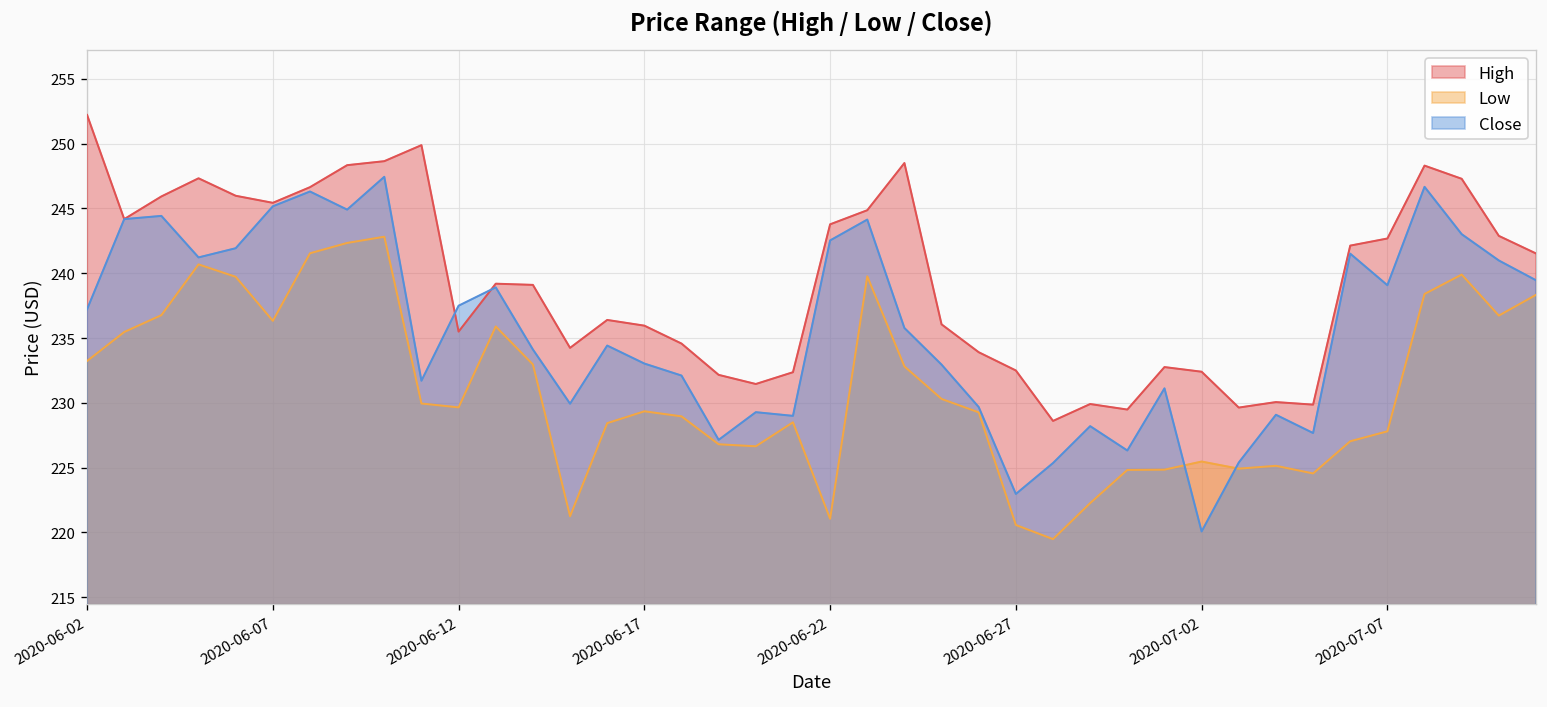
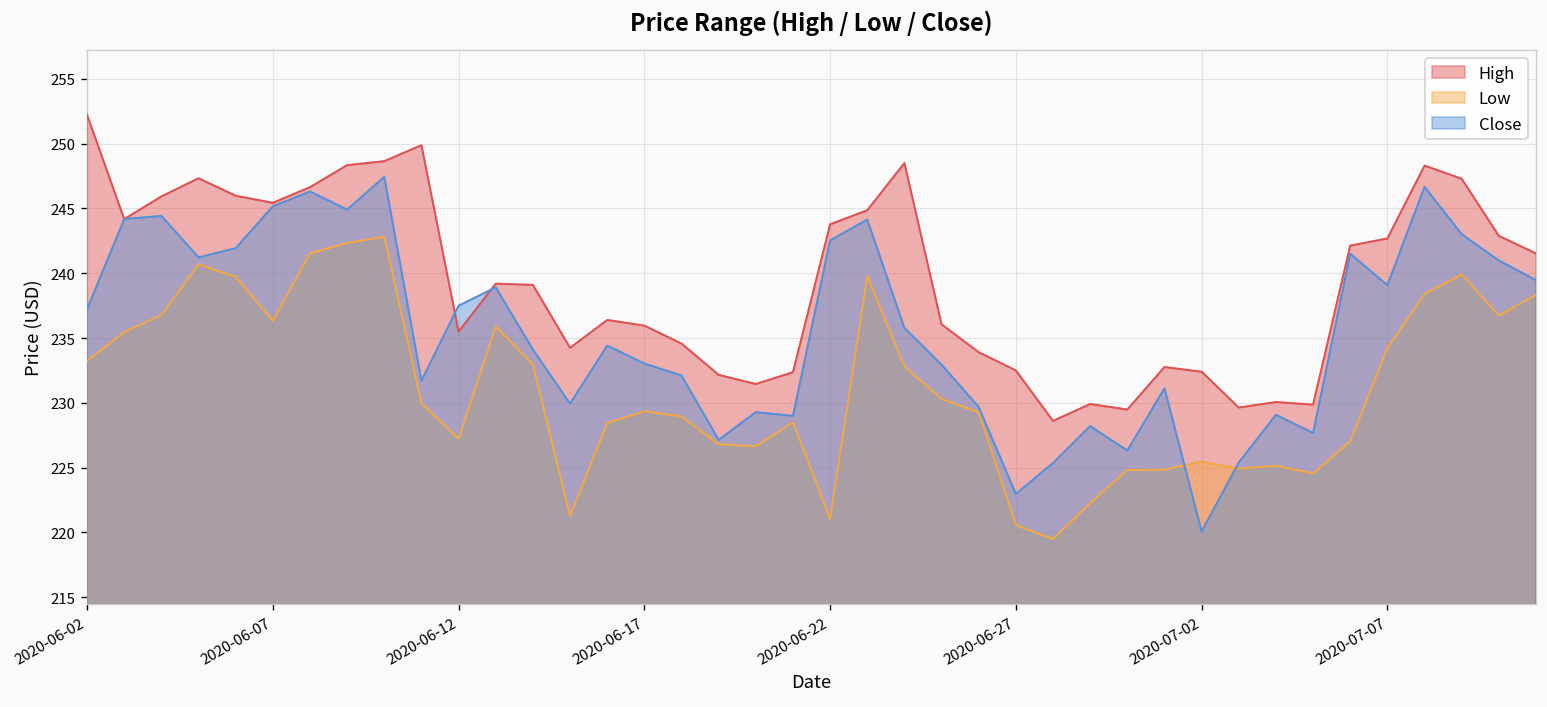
Low, 2020-06-12: 229.6 -> 227.2
Low, 2020-07-07: 227.8 -> 234.2
